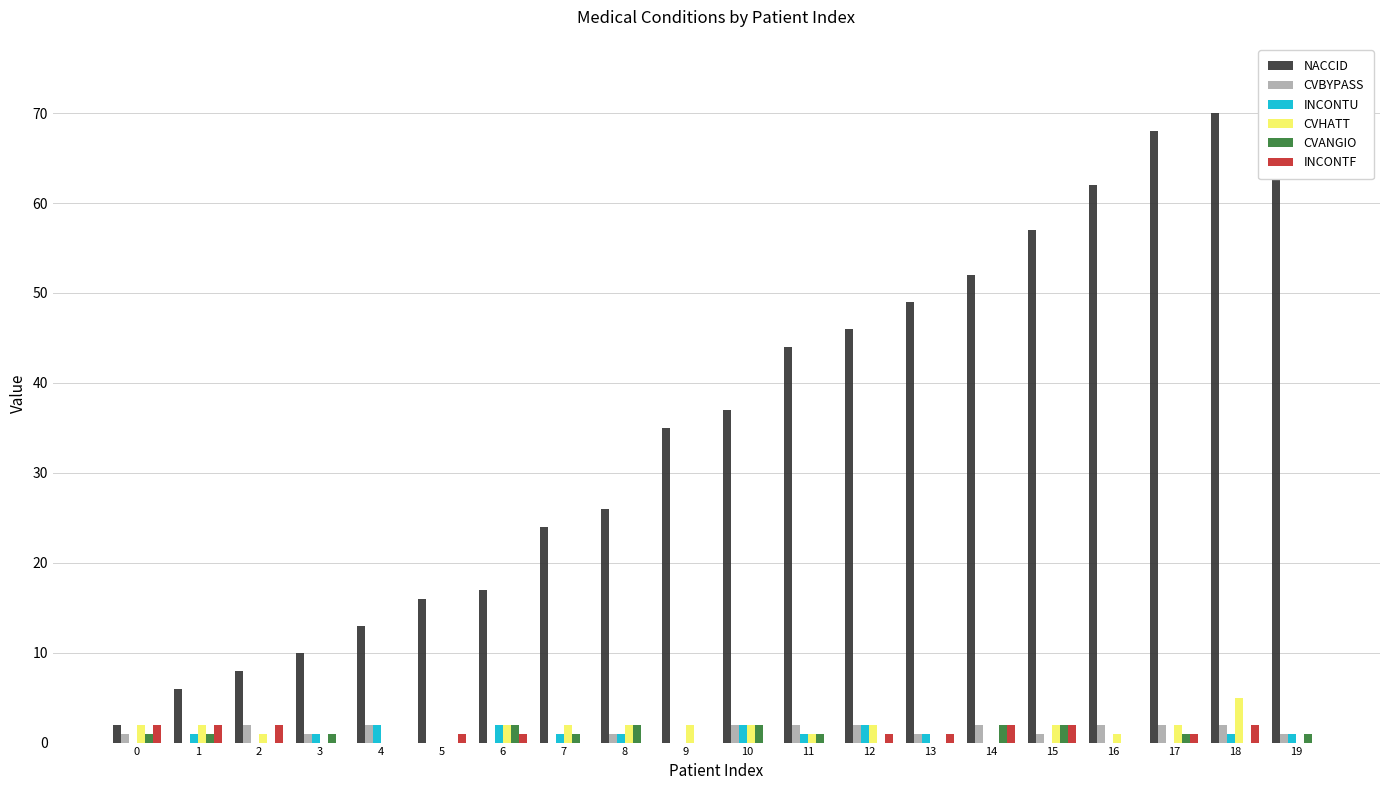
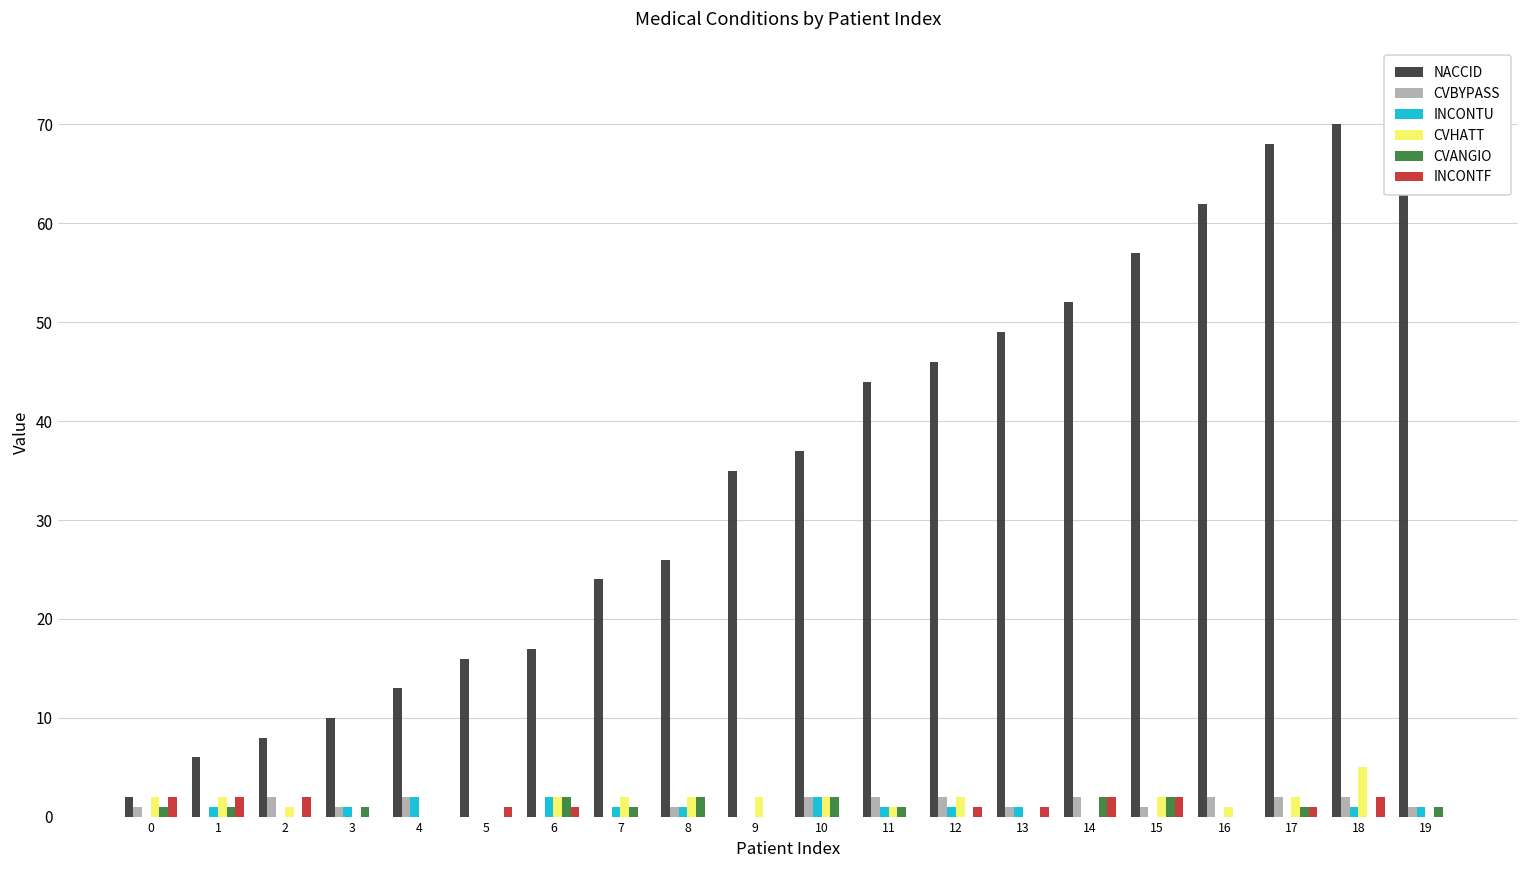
INCONTU, 12: 2 -> 1
